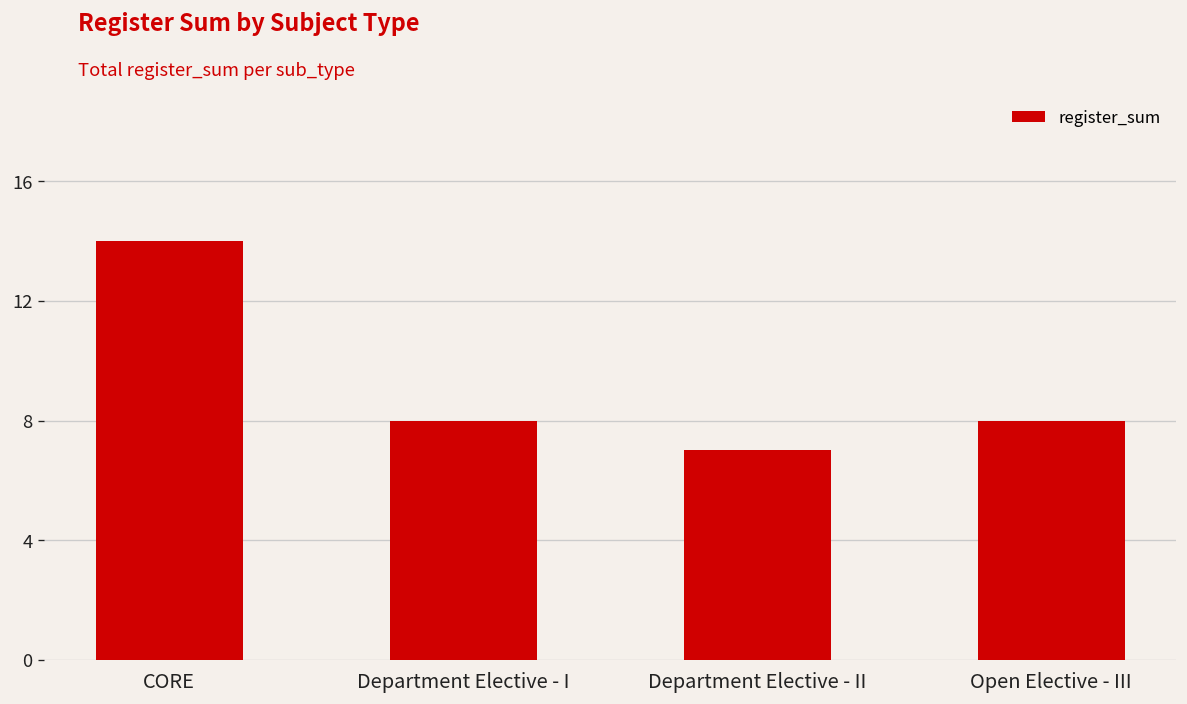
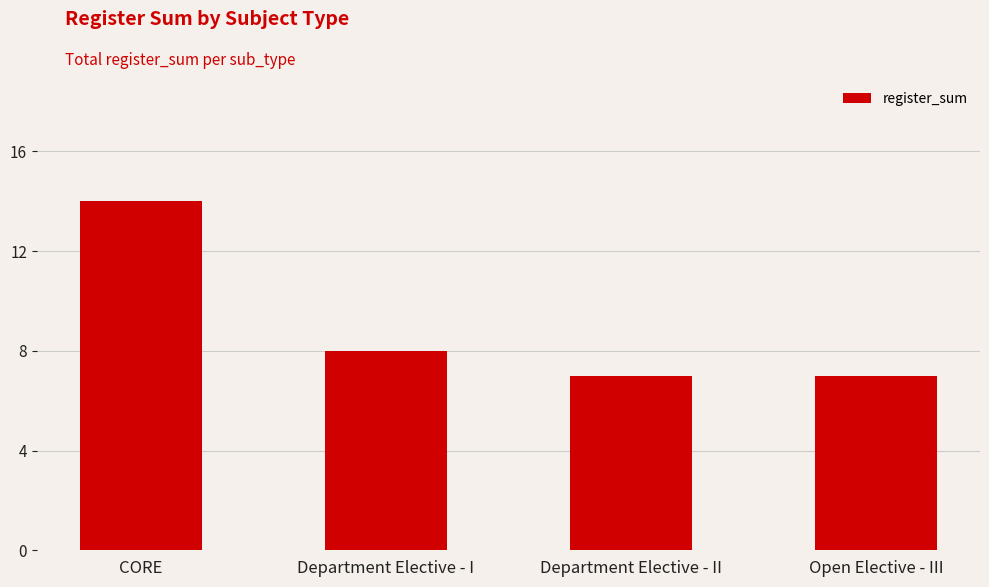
Open Elective - III: 8 -> 7
